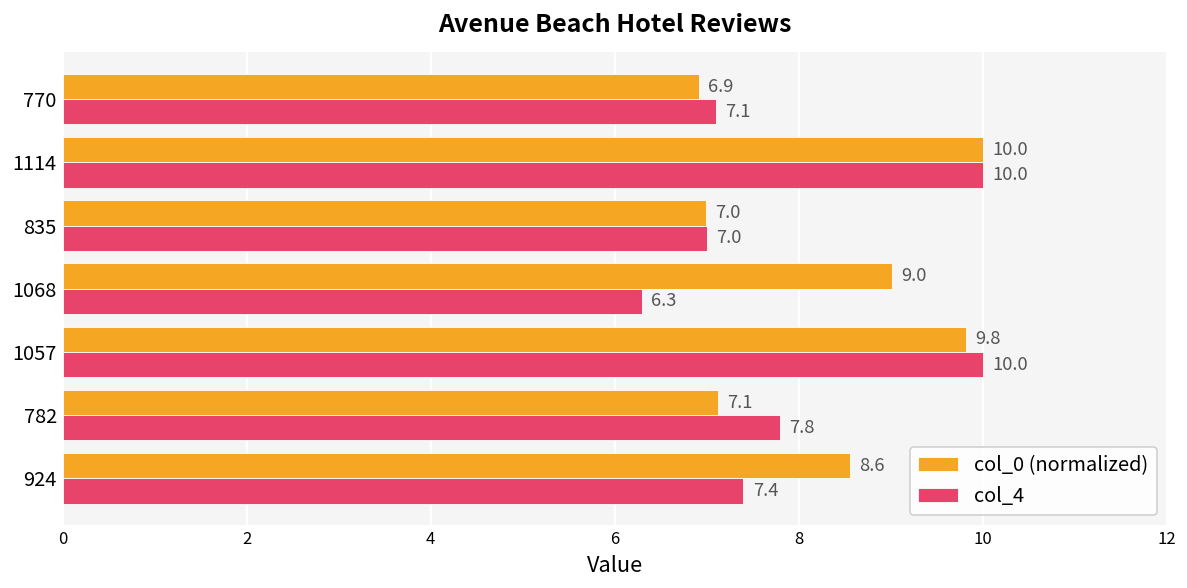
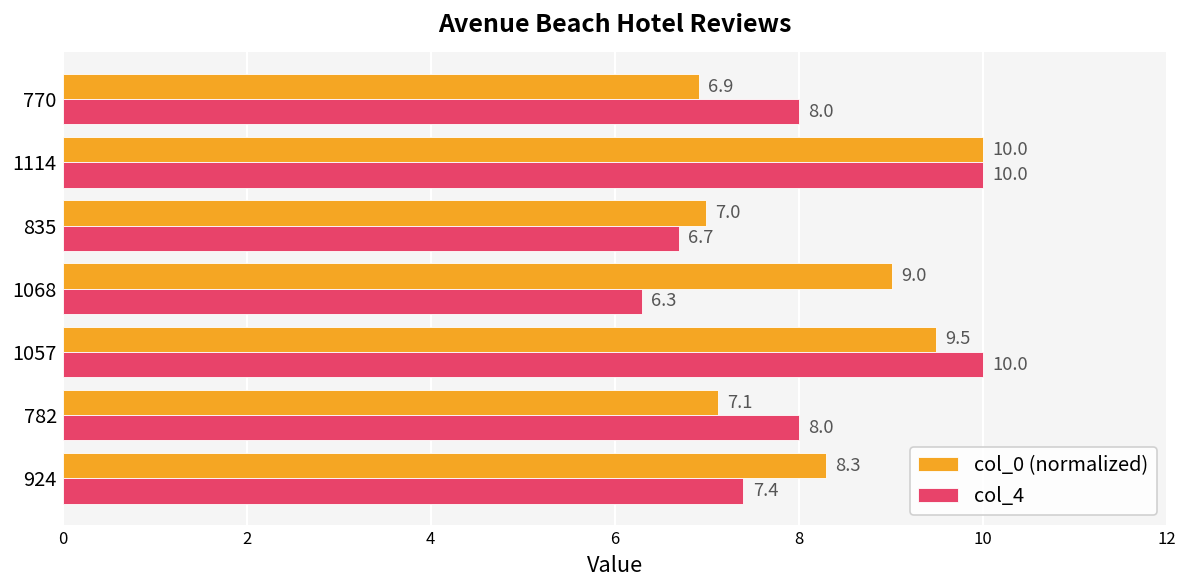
col_4, 770: 7.1 -> 8.0
col_4, 835: 7.0 -> 6.7
col_0 (normalized), 1057: 9.8 -> 9.5
col_4, 782: 7.8 -> 8.0
col_0 (normalized), 924: 8.6 -> 8.3
